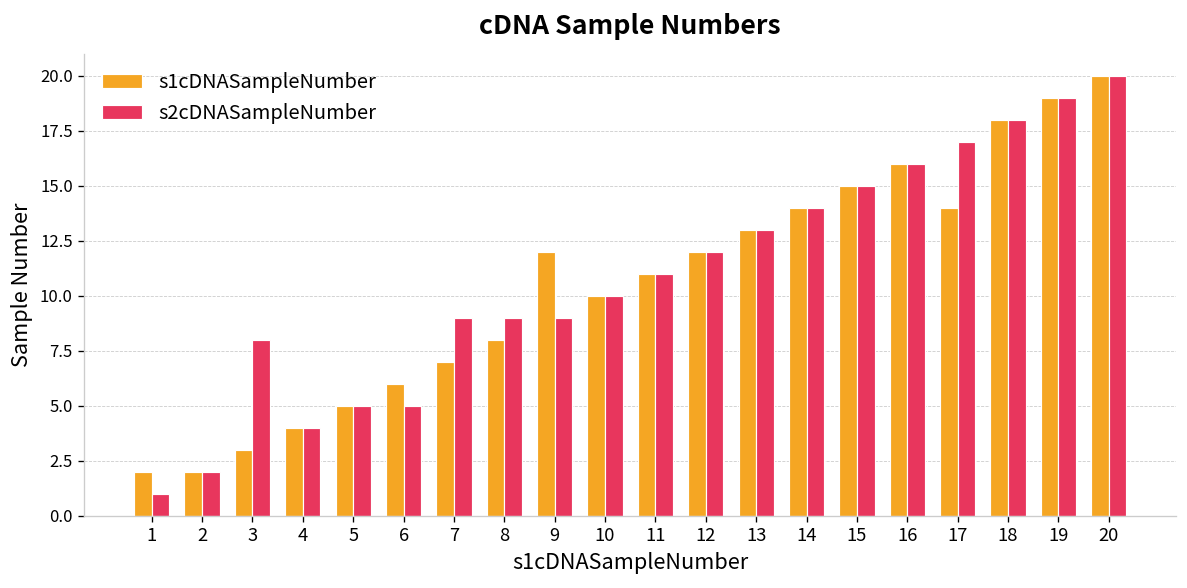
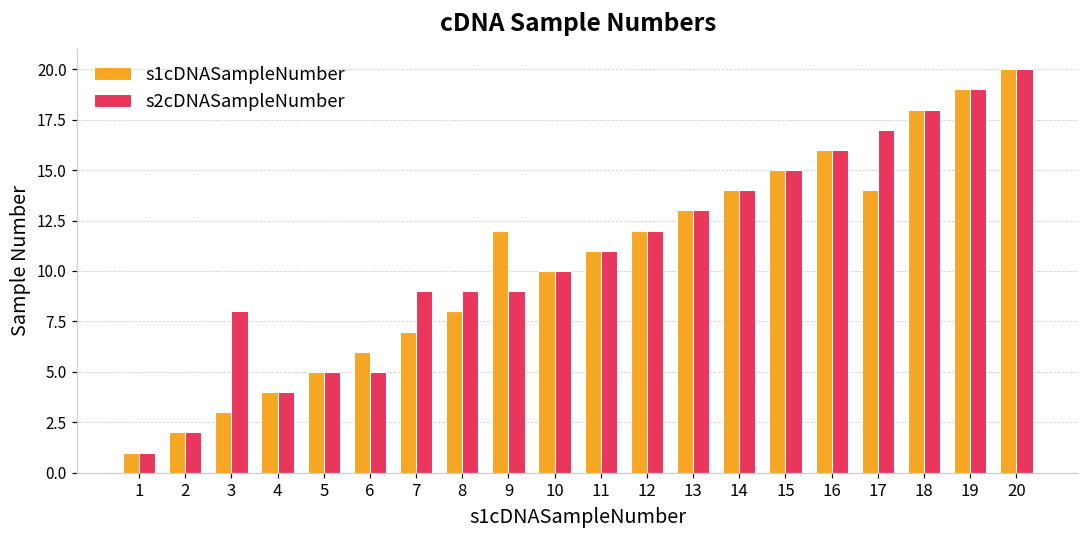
s1cDNASampleNumber, 1: 2 -> 1
